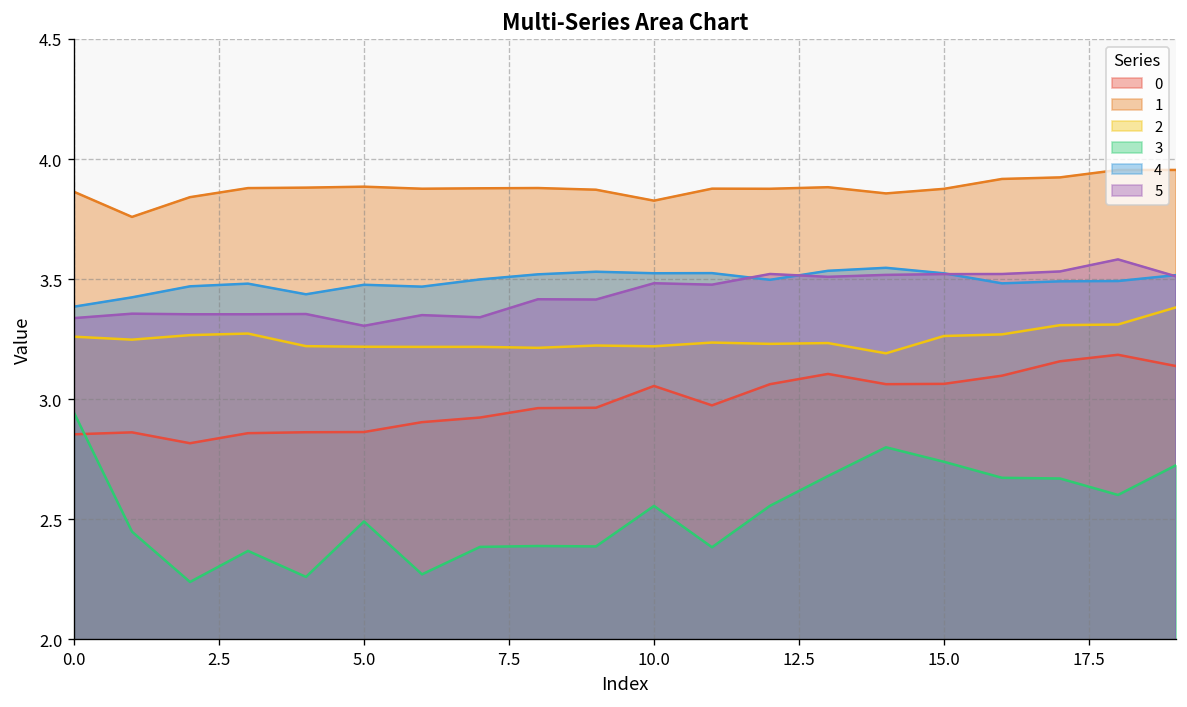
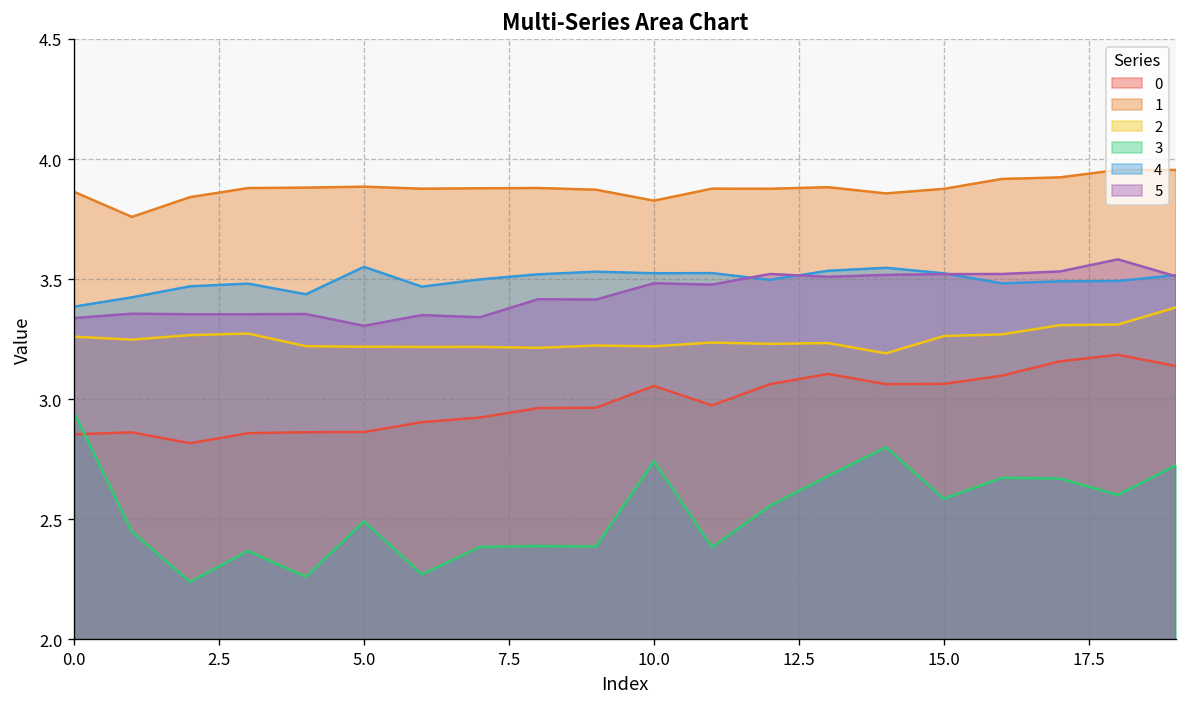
4, 5.0: 3.48 -> 3.55
3, 10.0: 2.56 -> 2.74
3, 15.0: 2.74 -> 2.59
